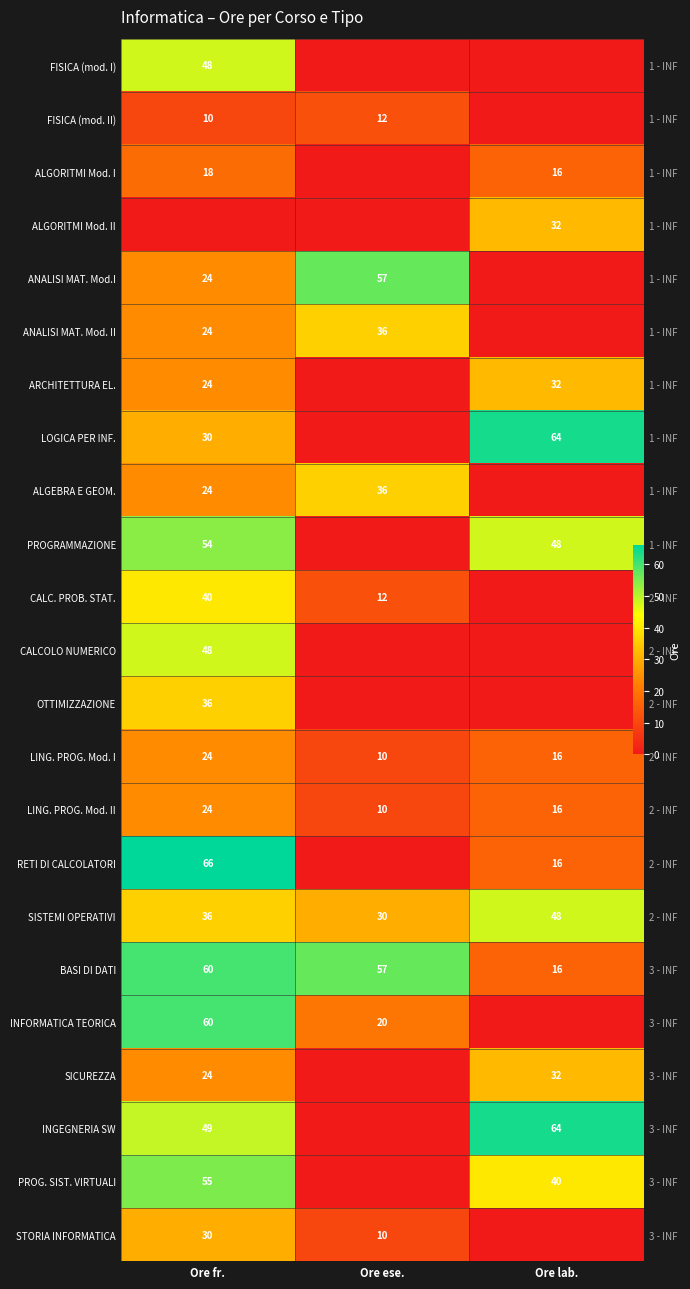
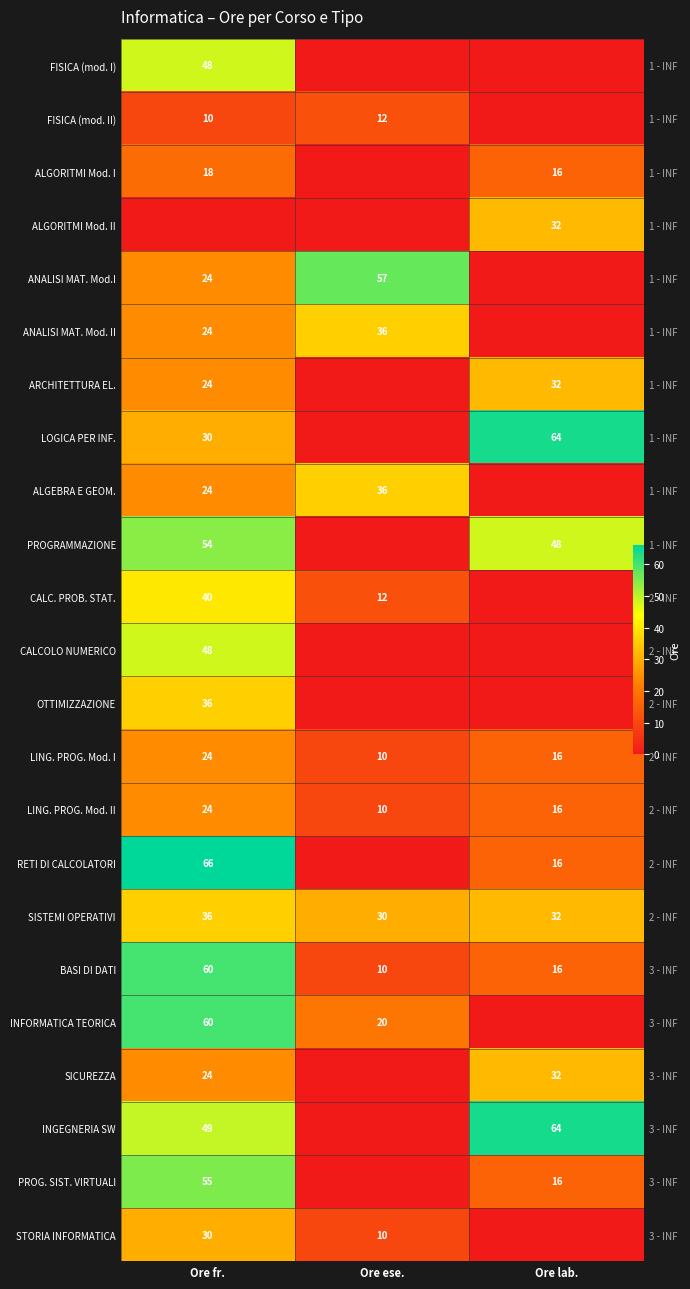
SISTEMI OPERATIVI, Ore lab.: 48 -> 32
BASI DI DATI, Ore ese.: 57 -> 10
PROG. SIST. VIRTUALI, Ore lab.: 40 -> 16
